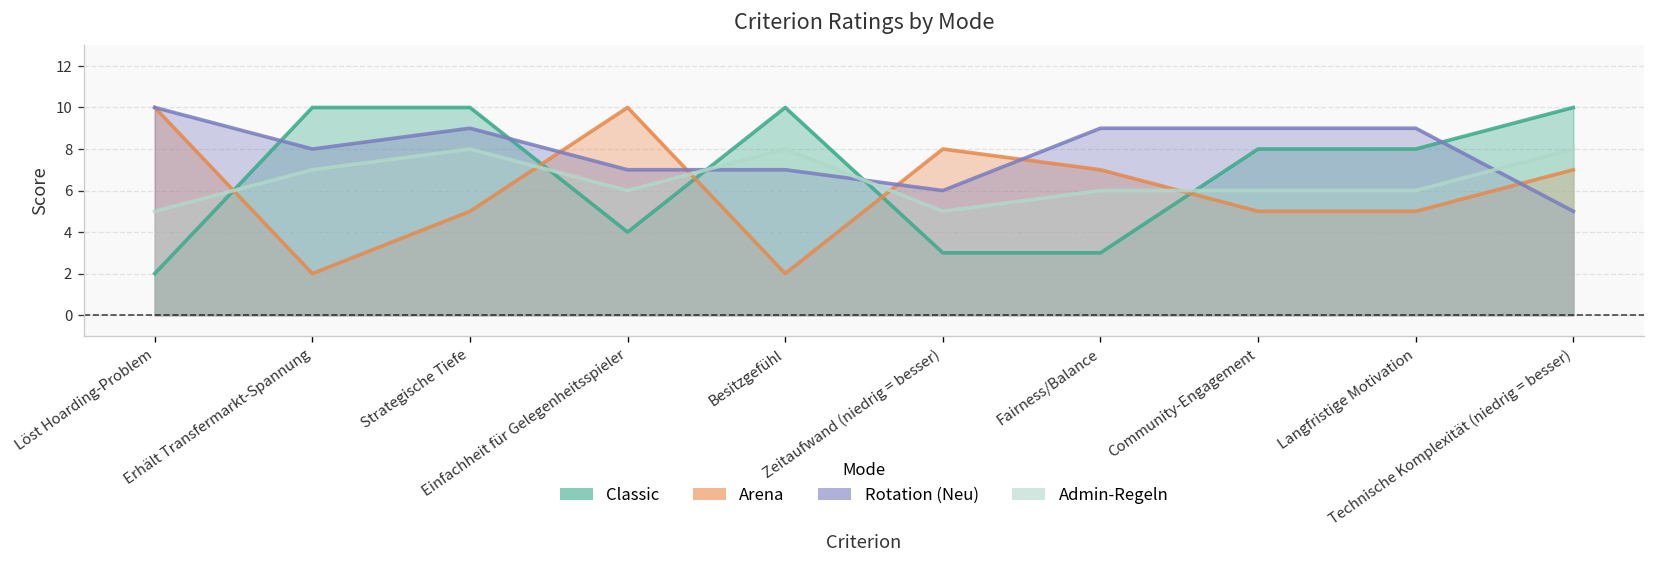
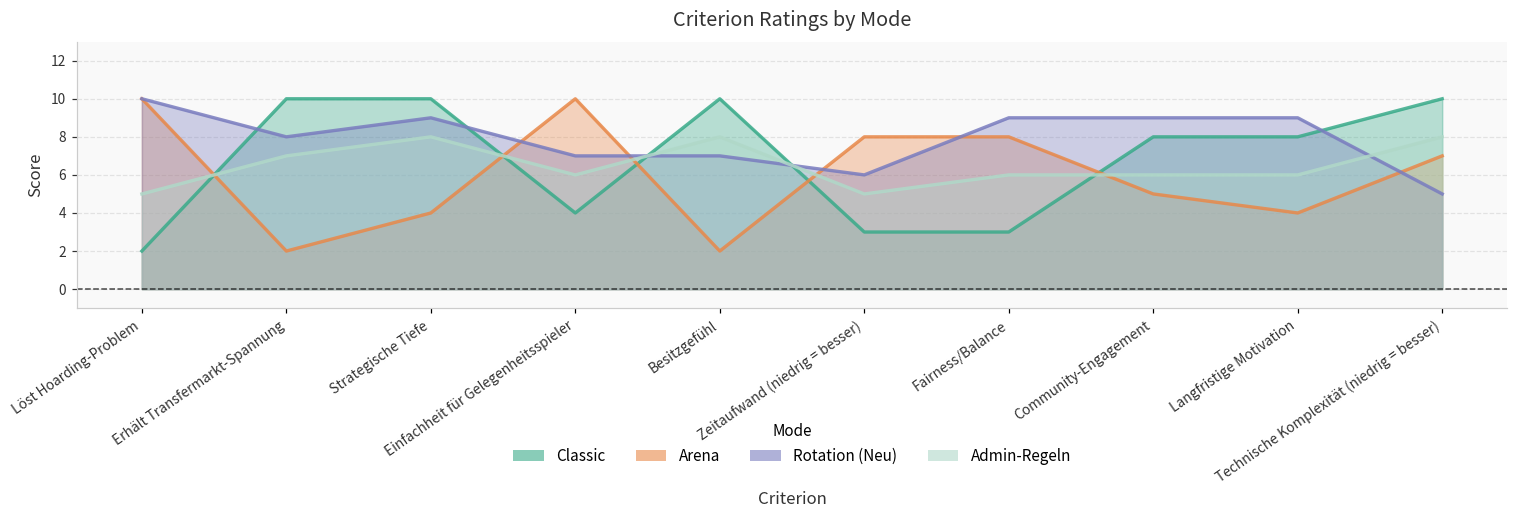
Arena, Strategische Tiefe: 5 -> 4
Arena, Fairness/Balance: 7 -> 8
Arena, Langfristige Motivation: 5 -> 4
